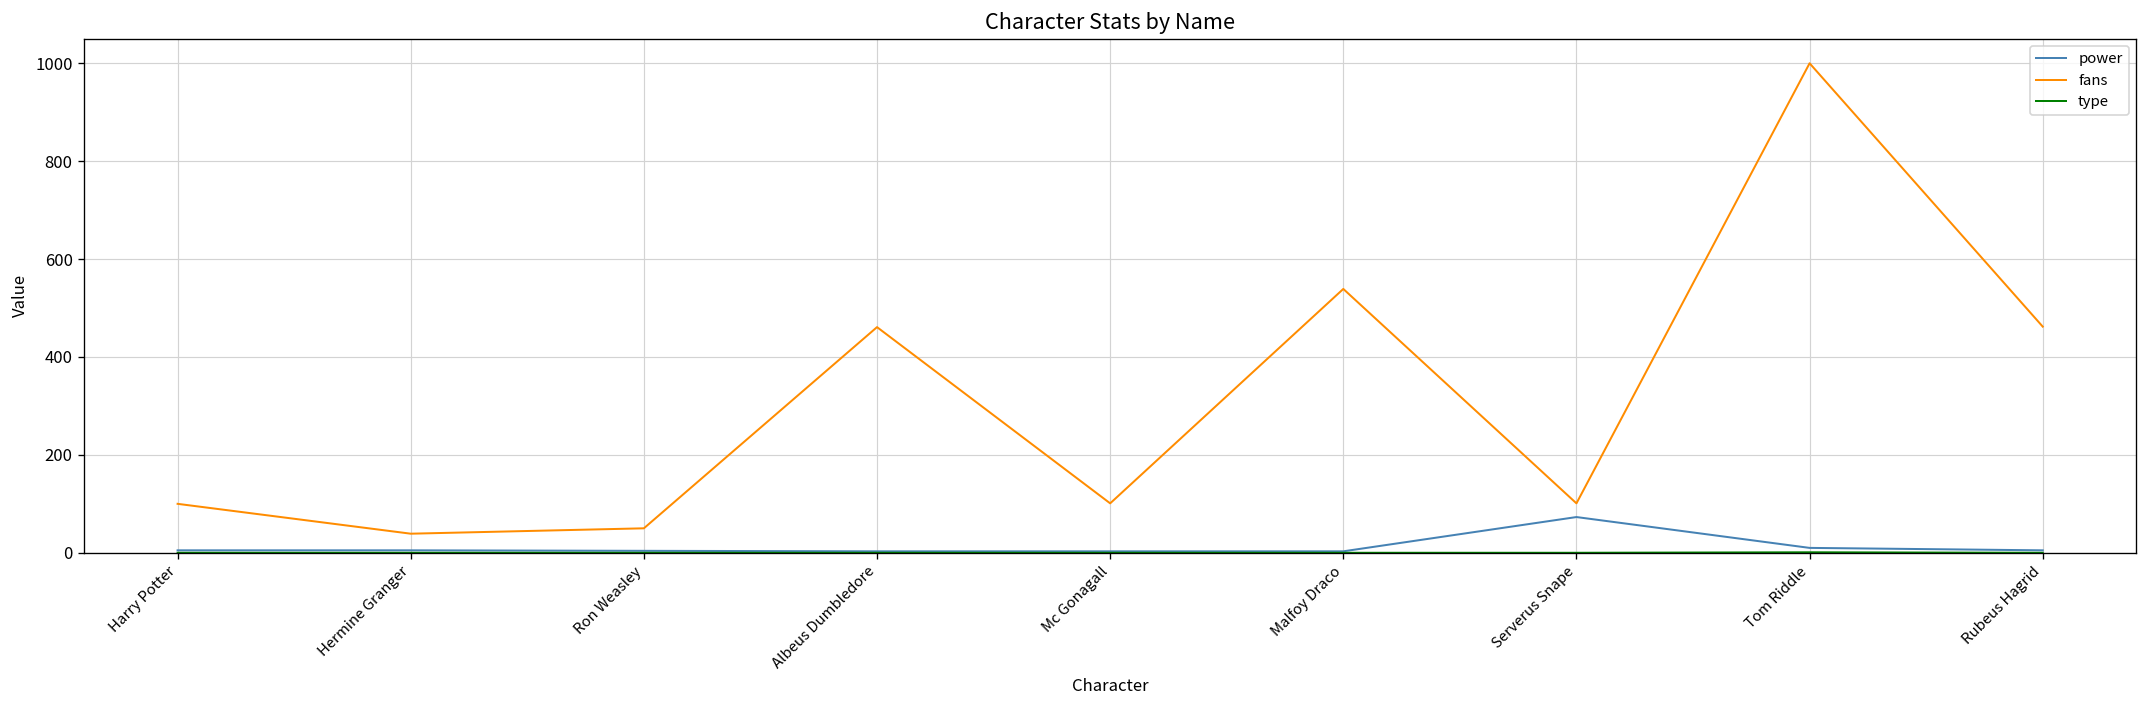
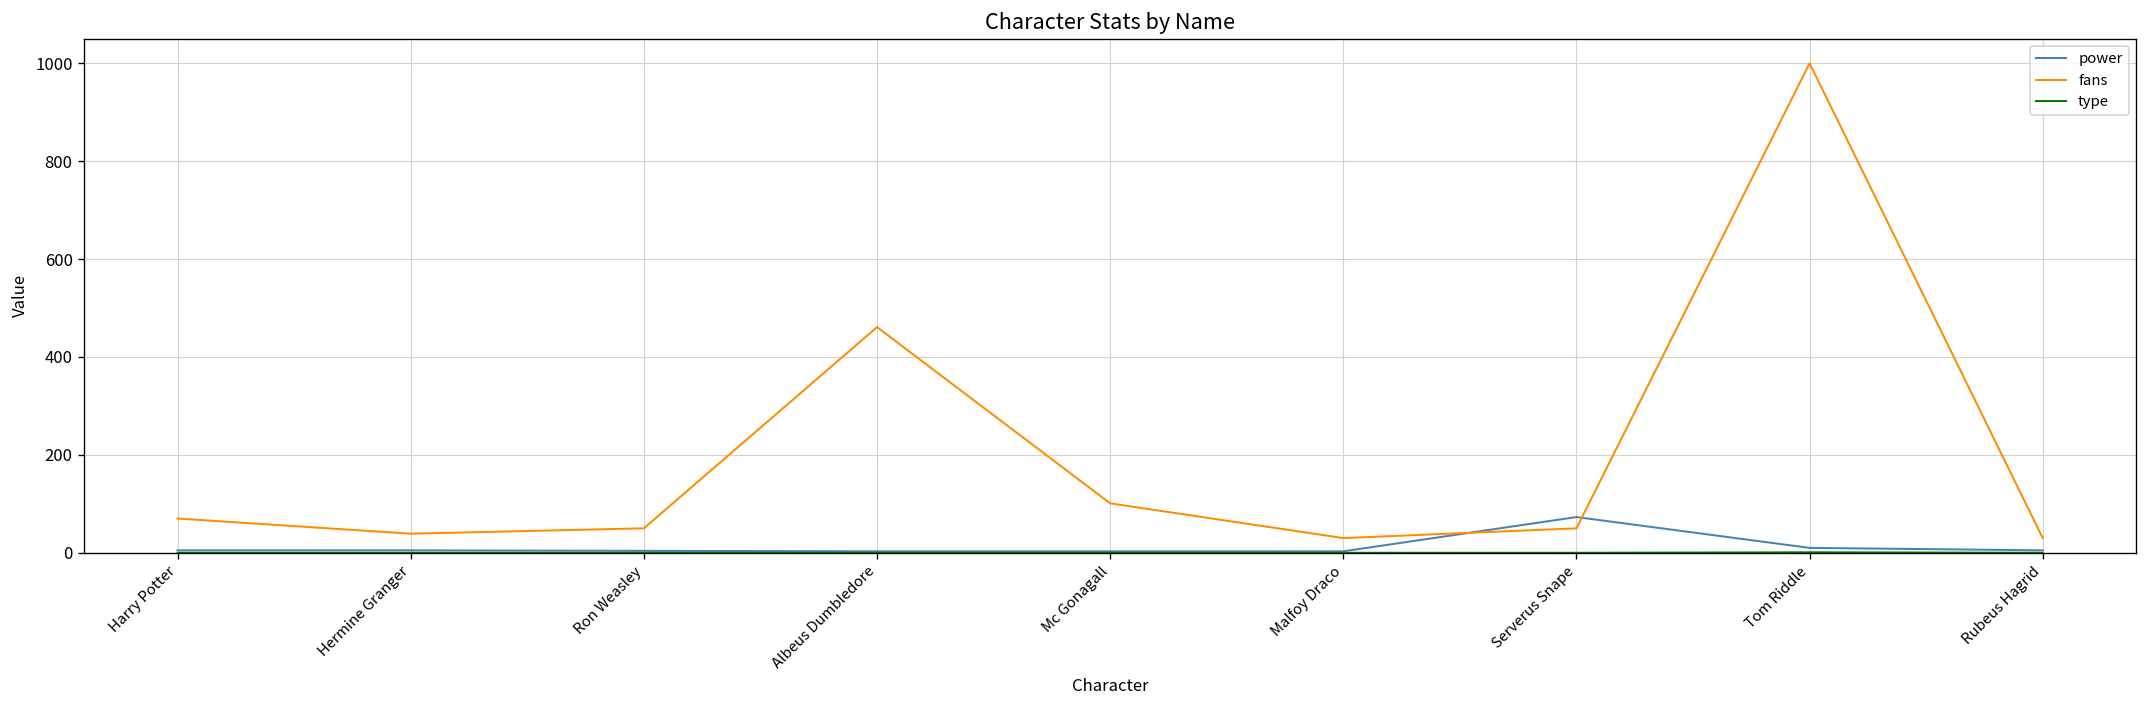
fans, Harry Potter: 100 -> 70
fans, Malfoy Draco: 540 -> 30
fans, Serverus Snape: 100 -> 50
fans, Rubeus Hagrid: 460 -> 30
